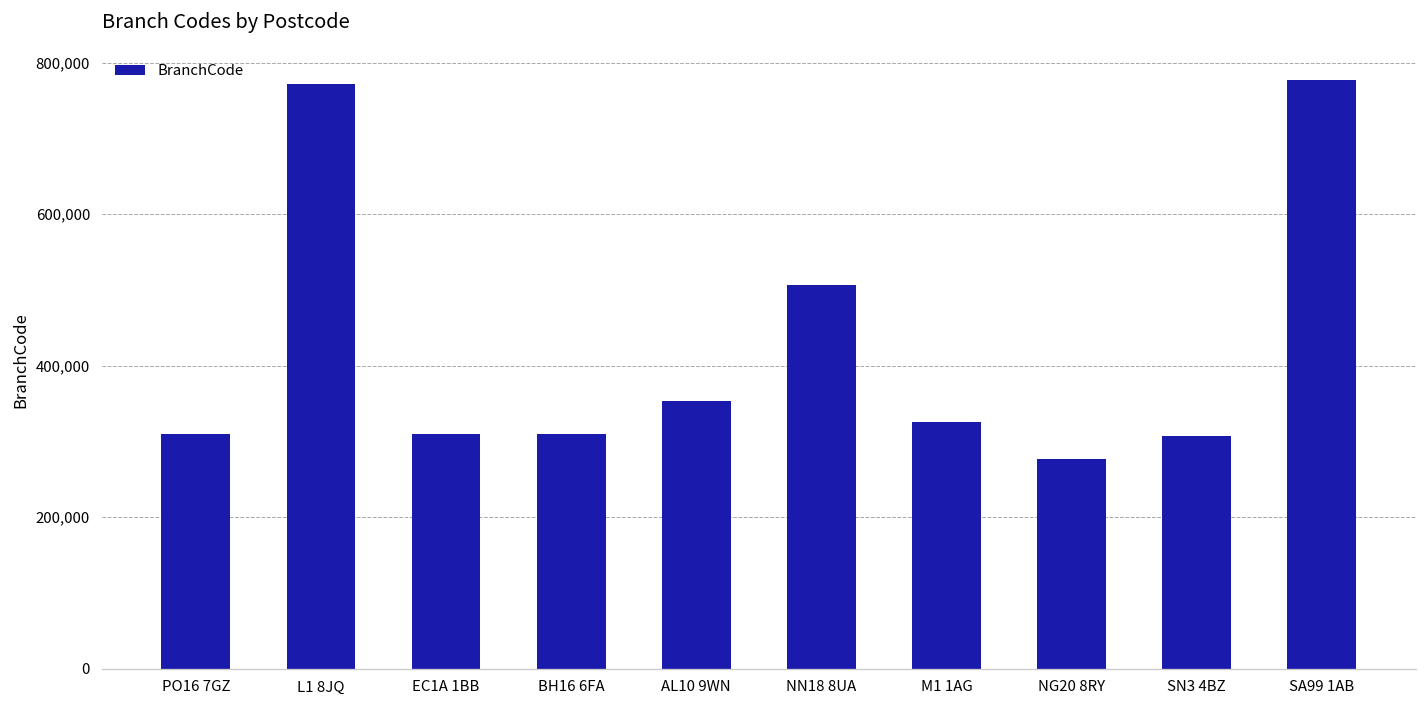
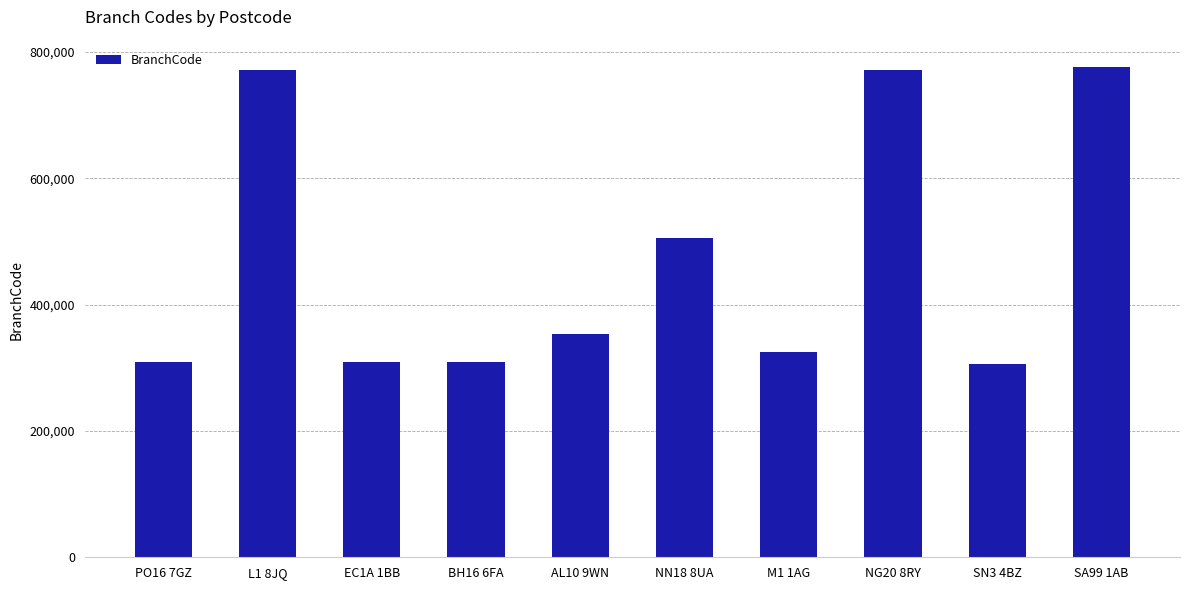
NG20 8RY: 280,000 -> 770,000
